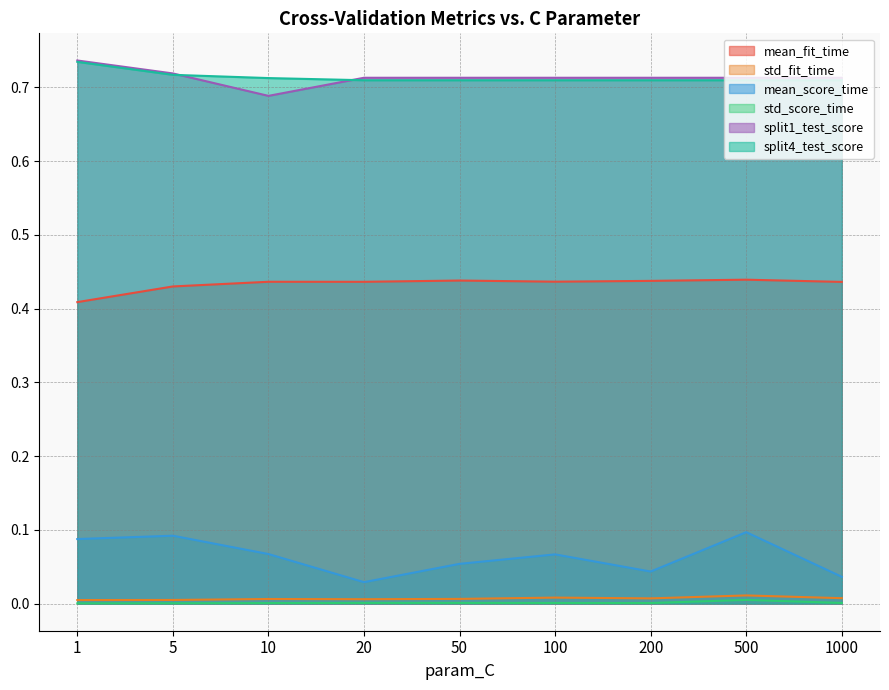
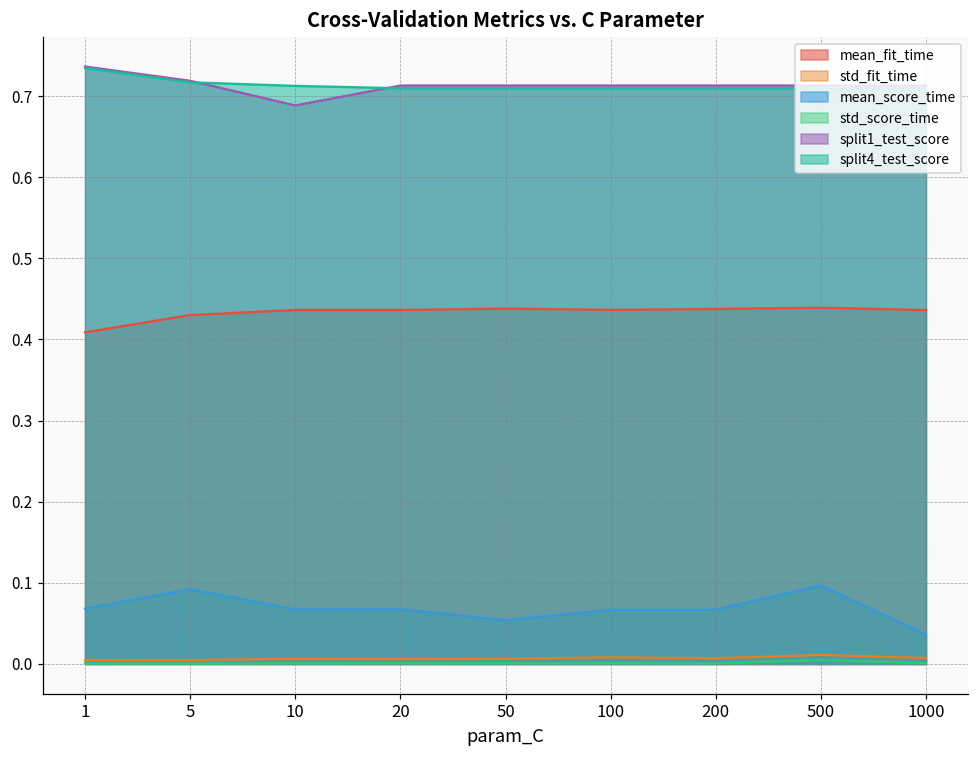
mean_score_time, 1: 0.09 -> 0.07
mean_score_time, 20: 0.03 -> 0.07
mean_score_time, 200: 0.04 -> 0.07
